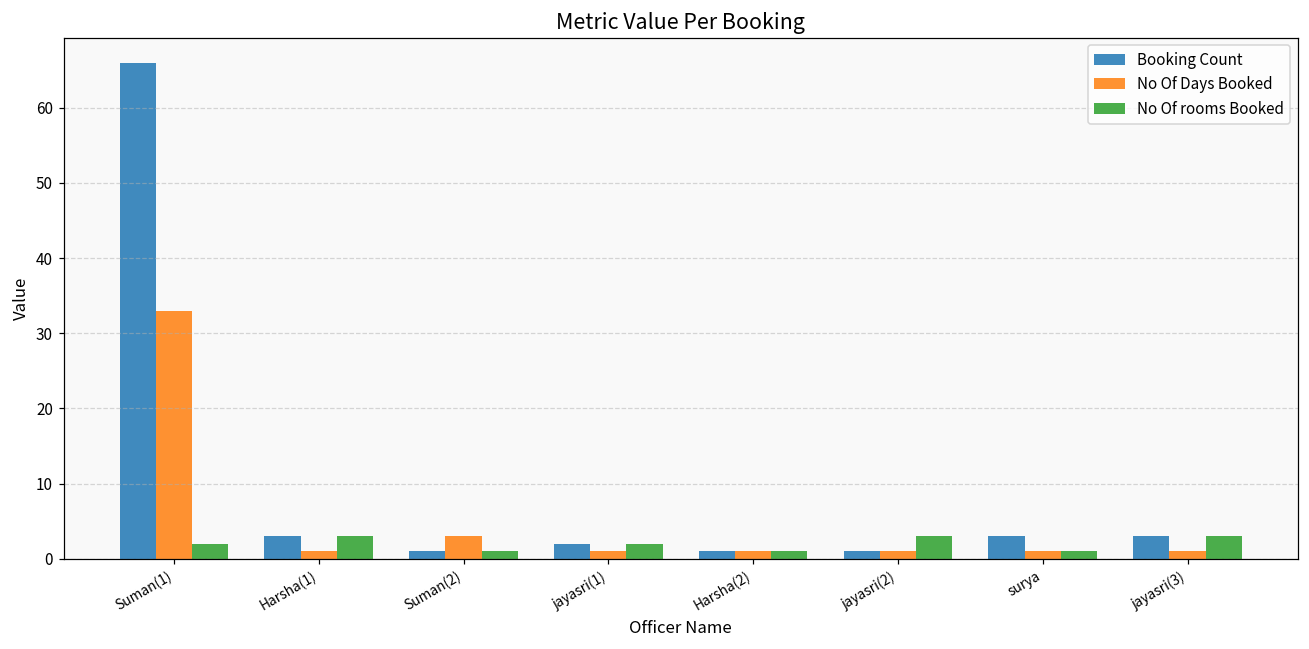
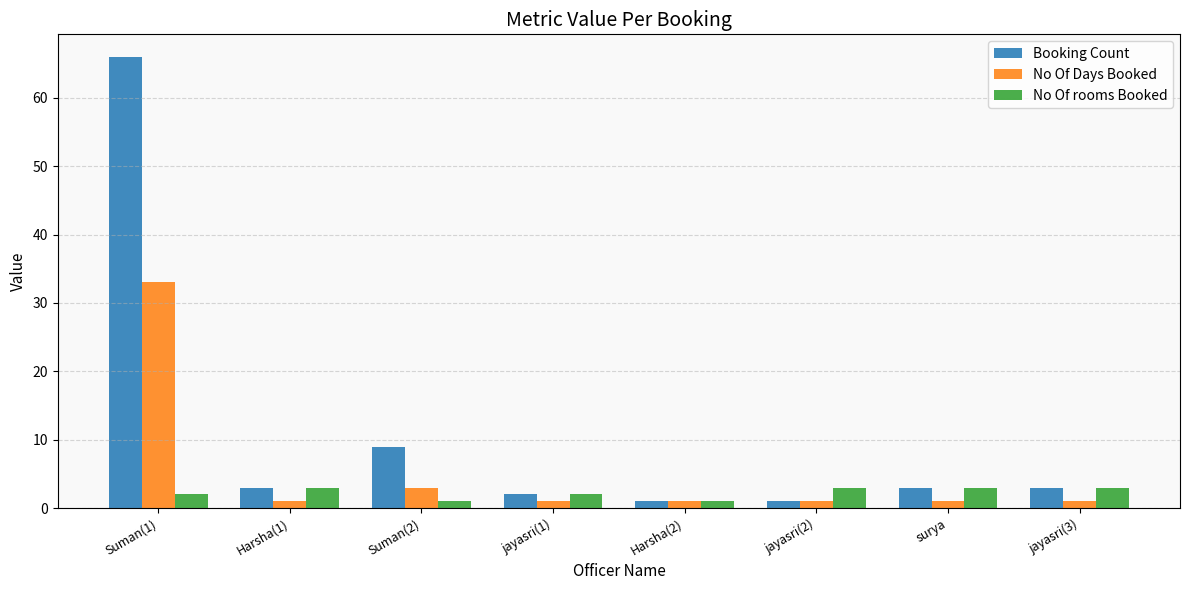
Booking Count, Suman(2): 1 -> 9
No Of rooms Booked, surya: 1 -> 3
